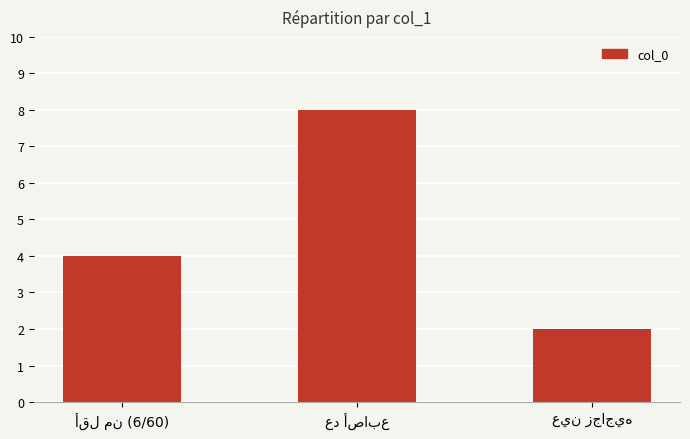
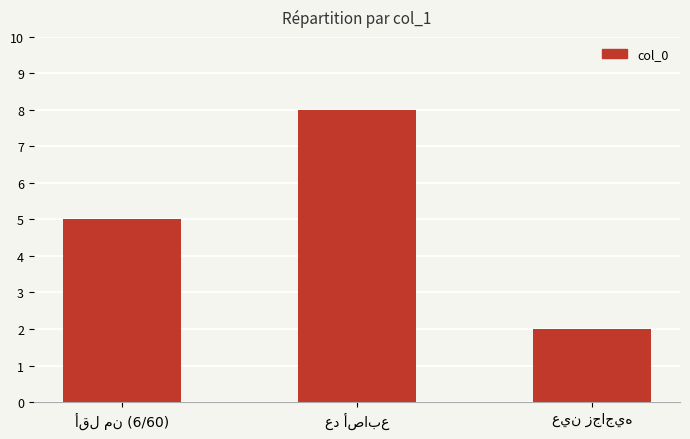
أقل من (6/60): 4 -> 5
